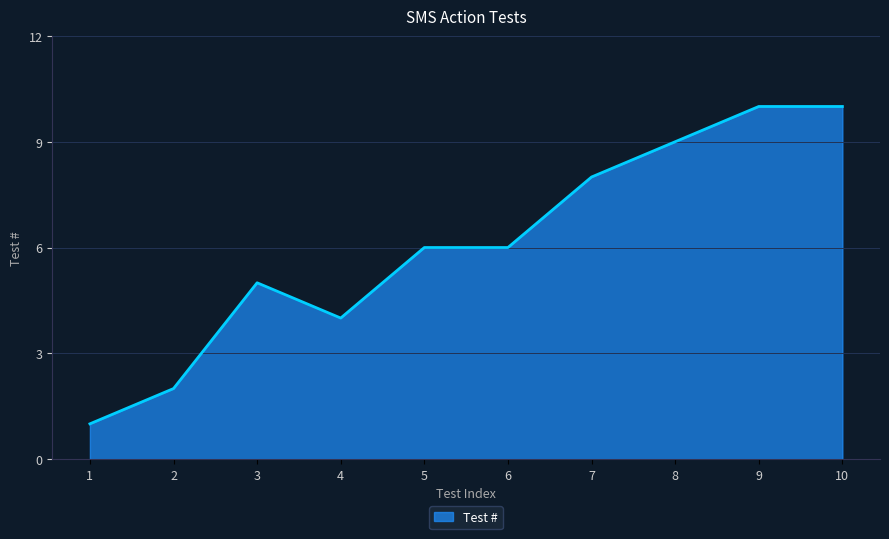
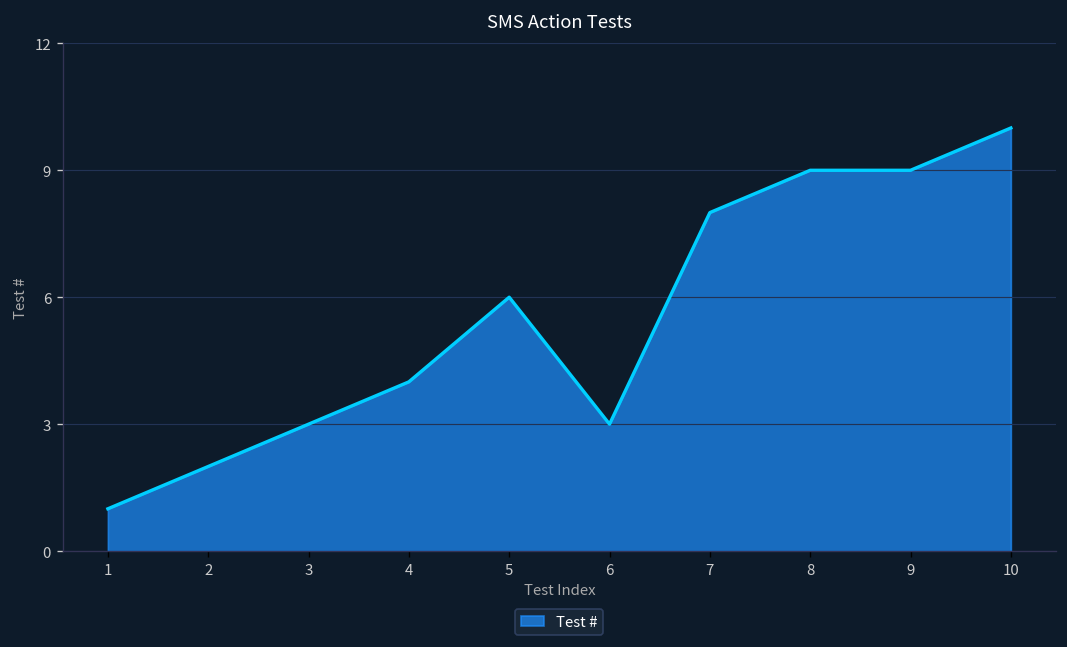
3: 5 -> 3
6: 6 -> 3
9: 10 -> 9
